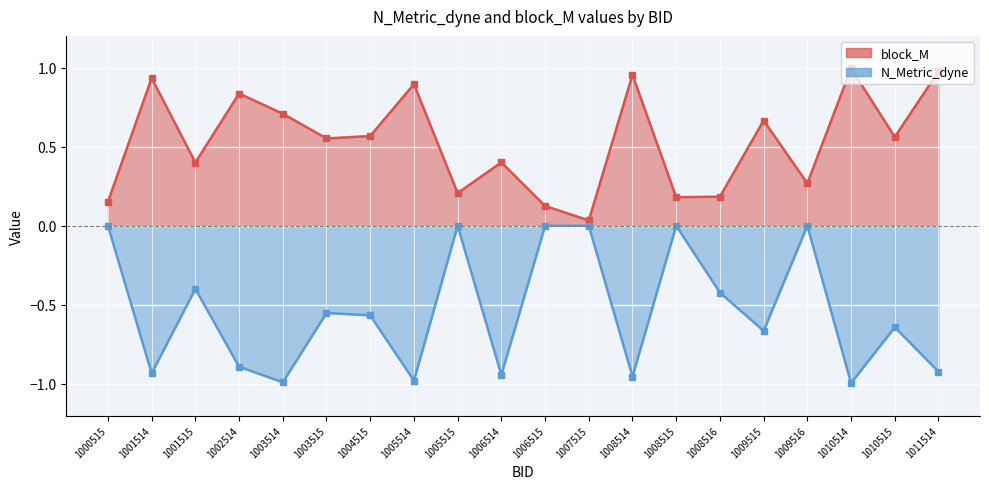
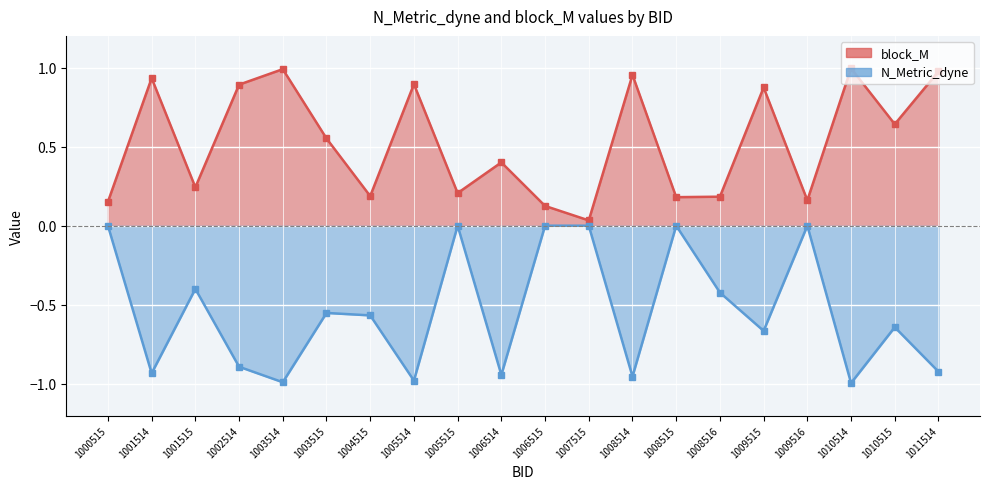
block_M, 1001515: 0.40 -> 0.24
block_M, 1002514: 0.84 -> 0.89
block_M, 1003514: 0.71 -> 0.99
block_M, 1004515: 0.57 -> 0.19
block_M, 1009515: 0.66 -> 0.87
block_M, 1009516: 0.27 -> 0.16
block_M, 1010515: 0.56 -> 0.64
